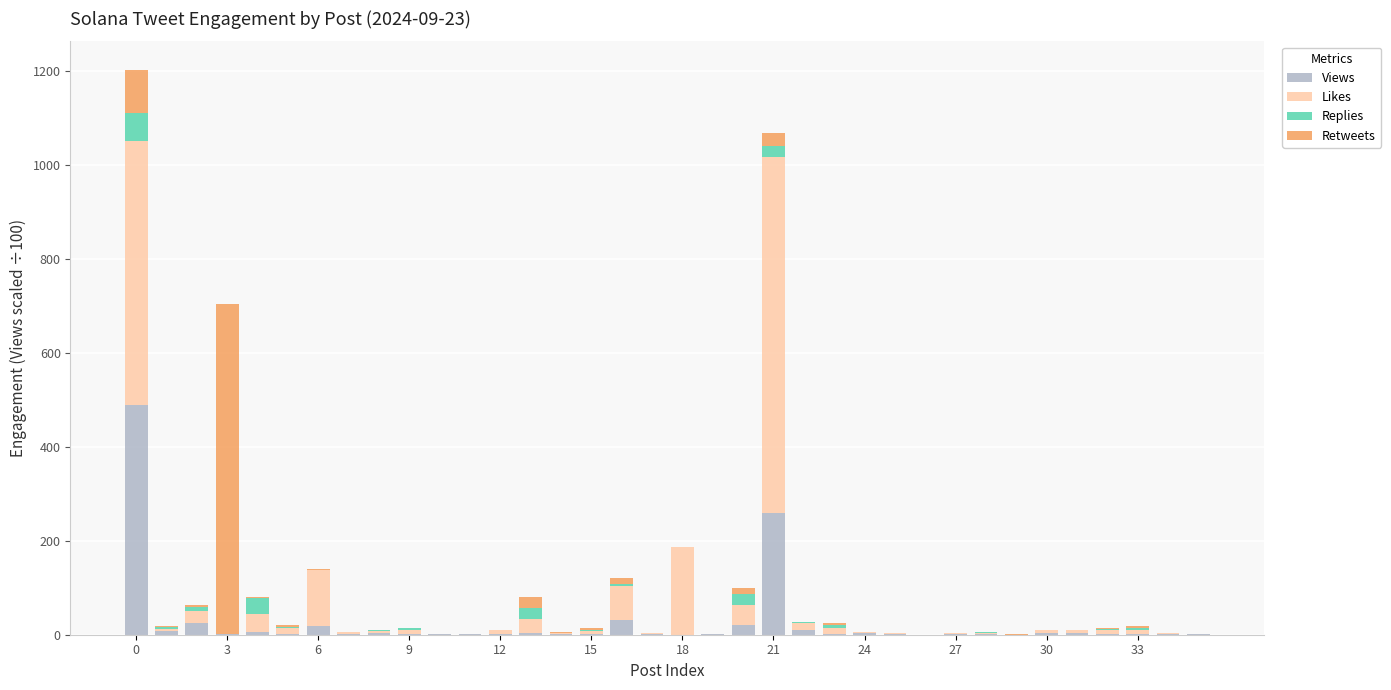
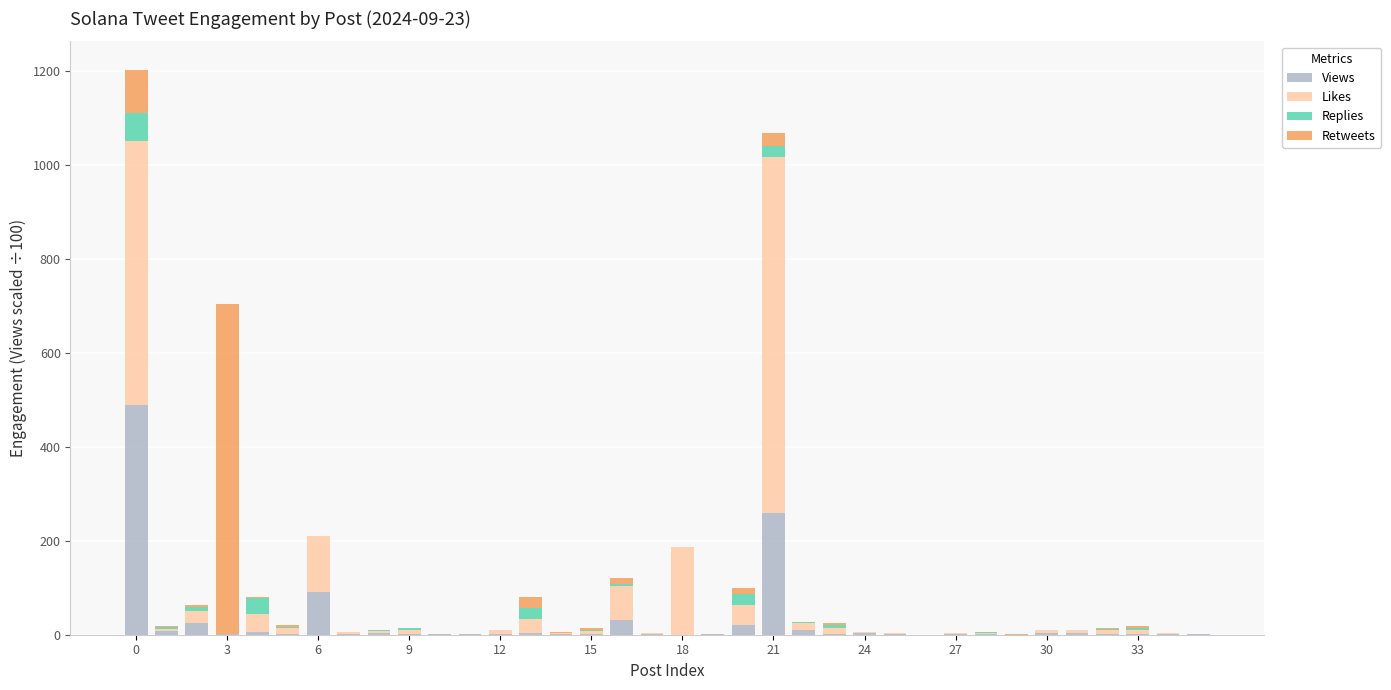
Views, 6: 20 -> 90
